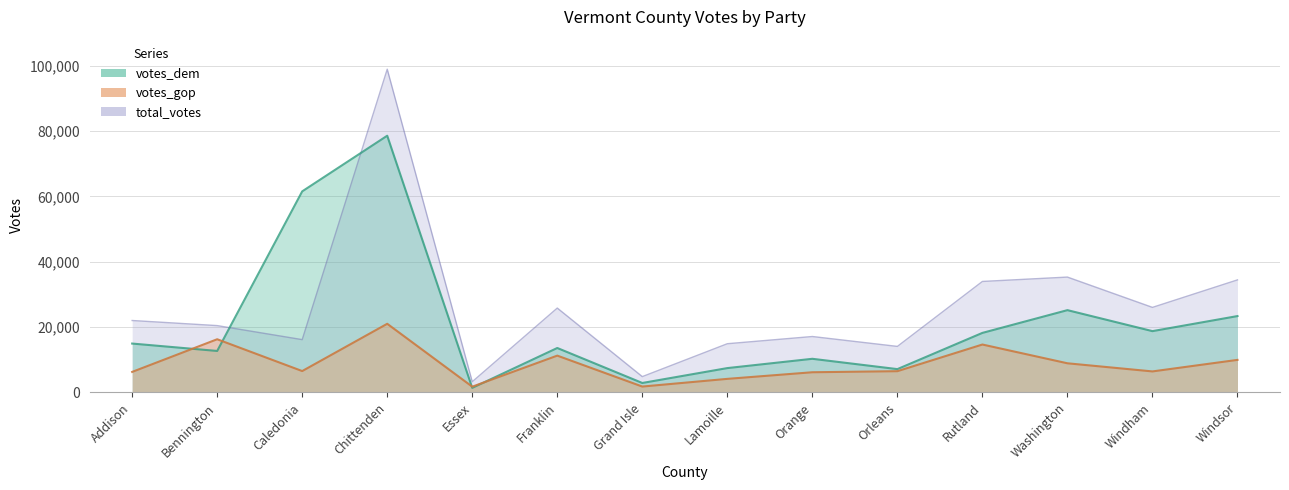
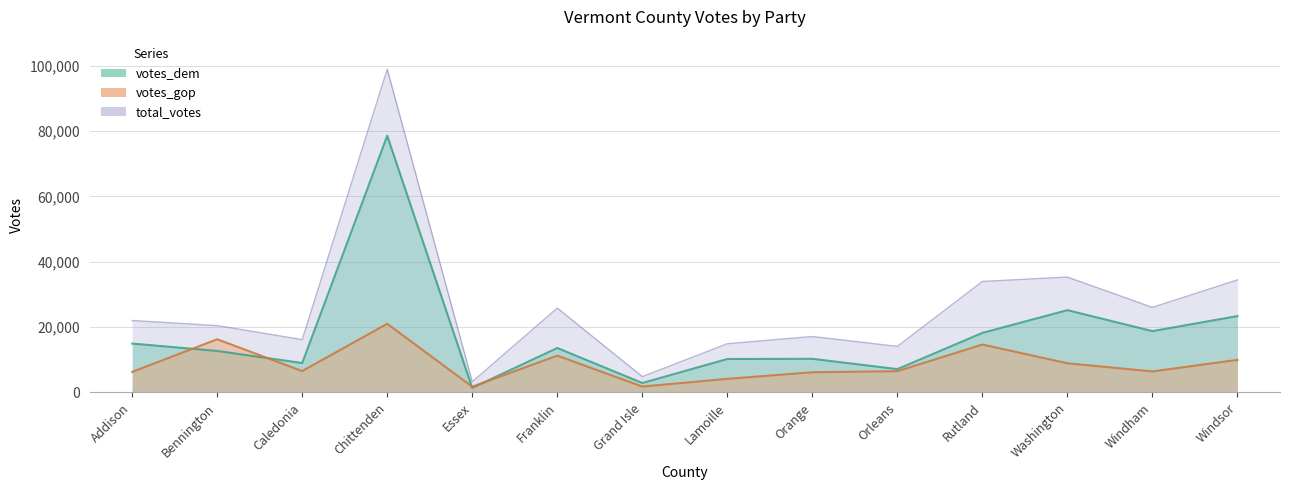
votes_dem, Caledonia: 62,000 -> 9,000
votes_dem, Lamoille: 7,000 -> 10,000
